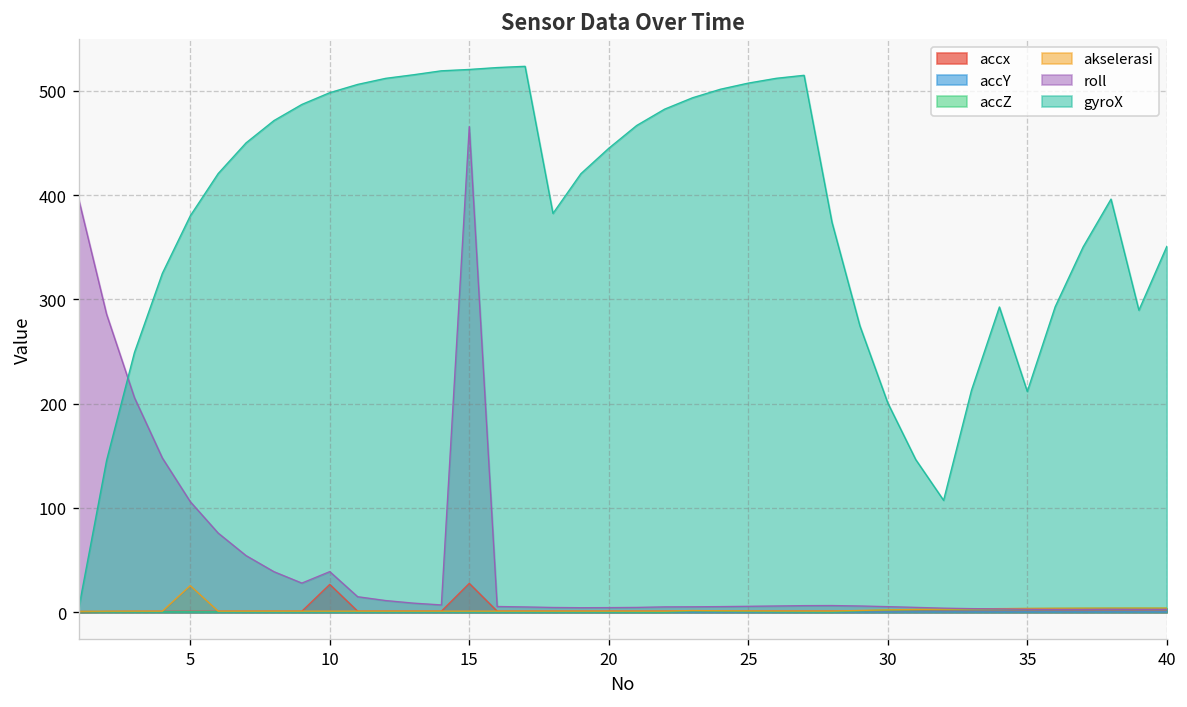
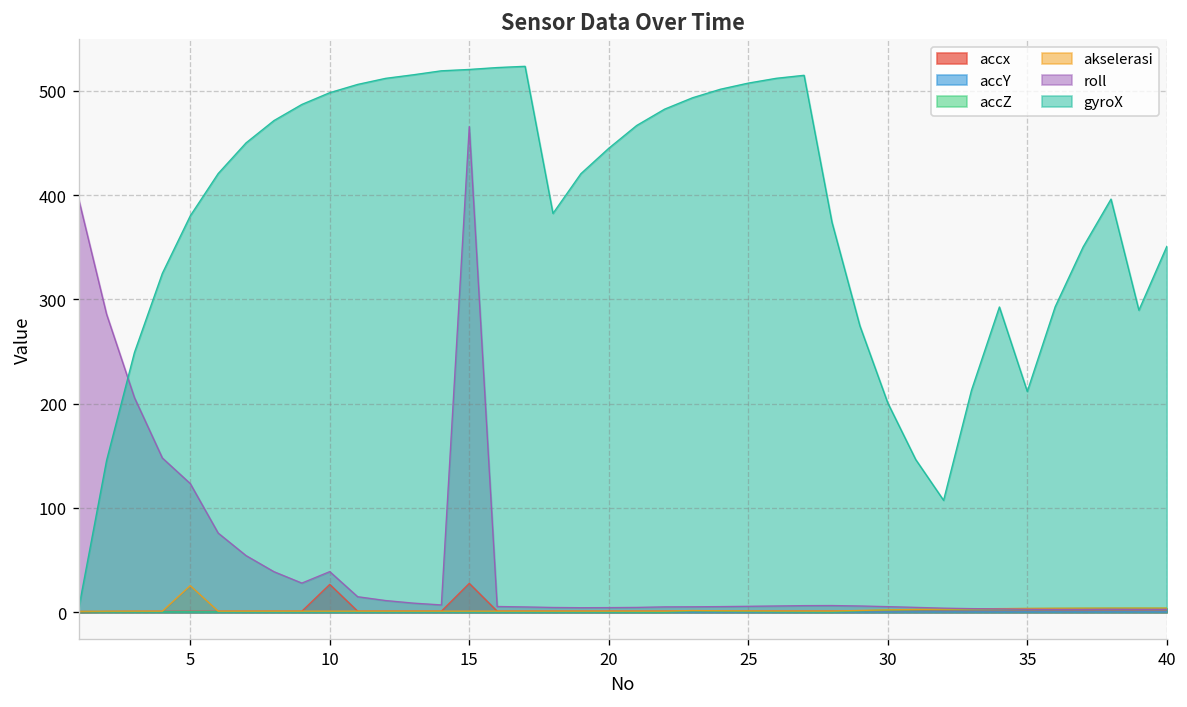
roll, 5: 110 -> 120
